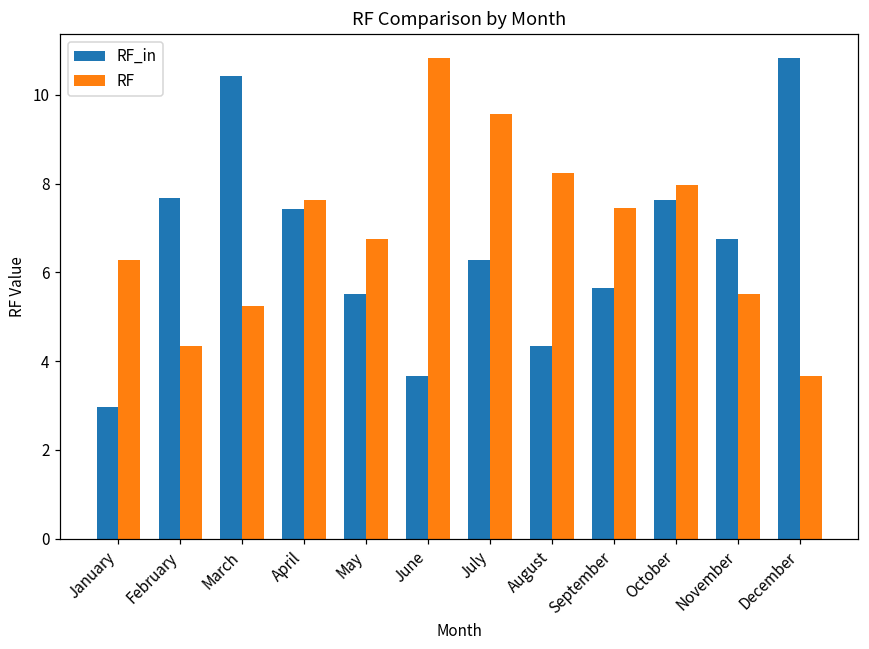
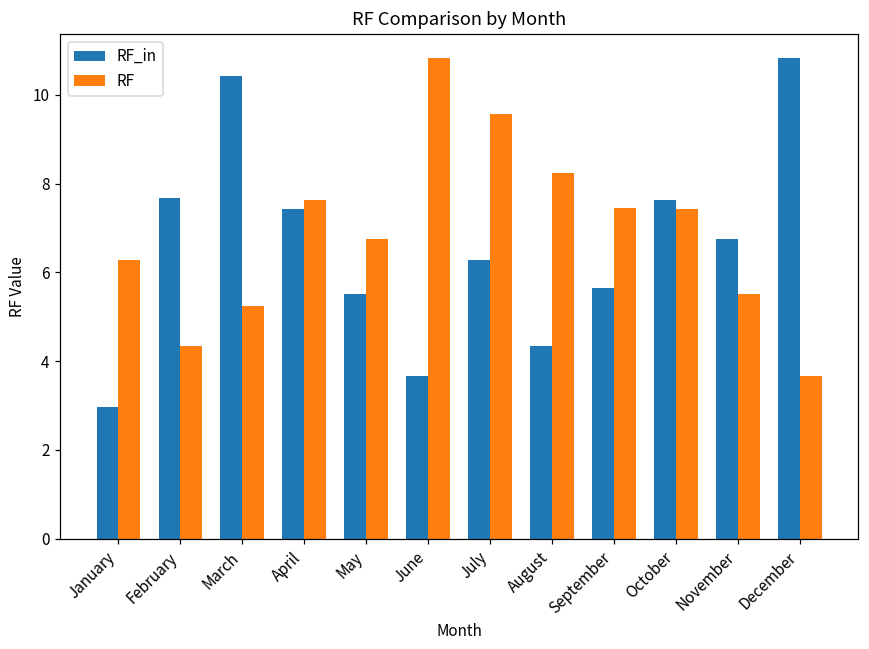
RF, October: 8.0 -> 7.4
